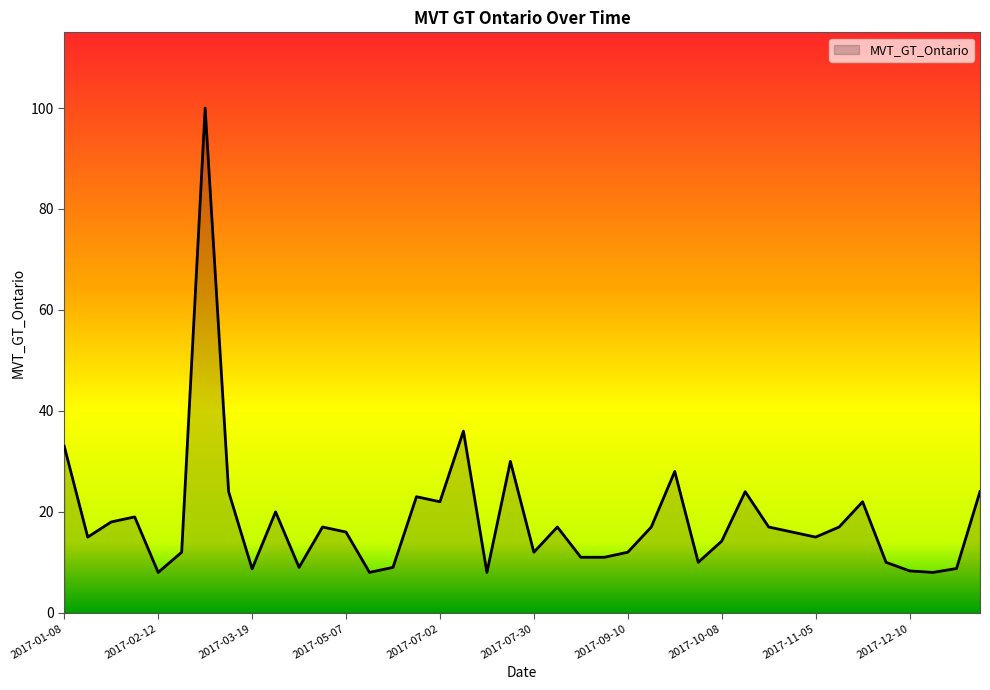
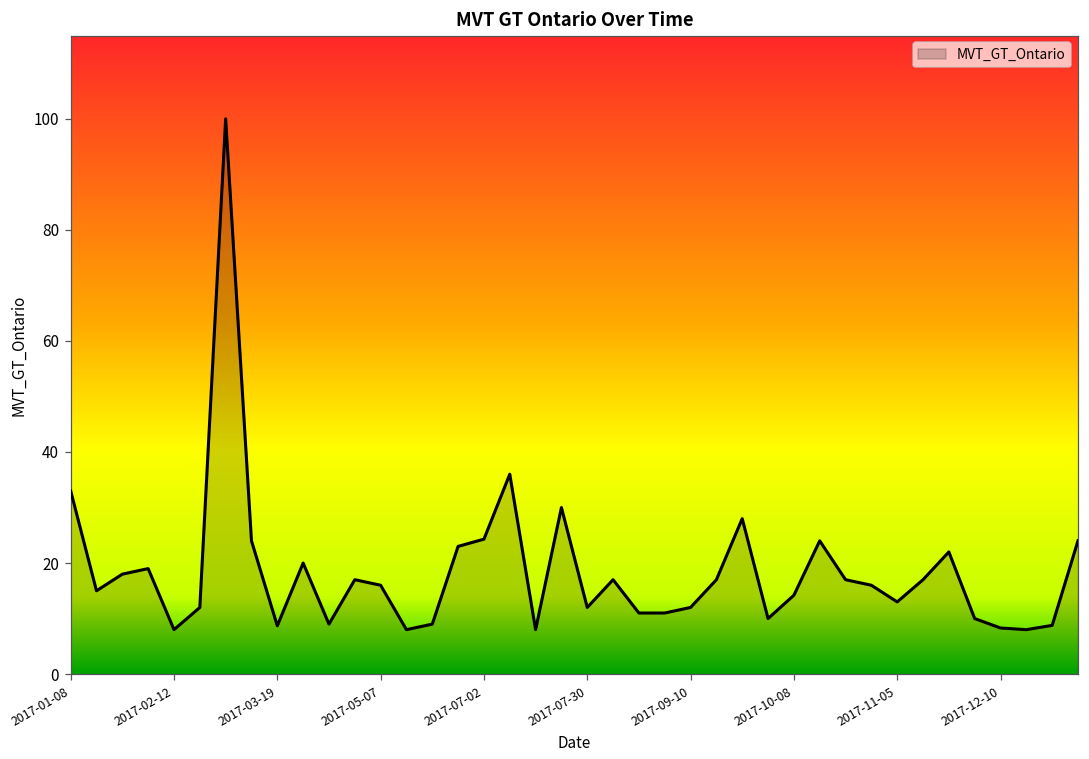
2017-07-02: 22 -> 24
2017-11-05: 15 -> 13
